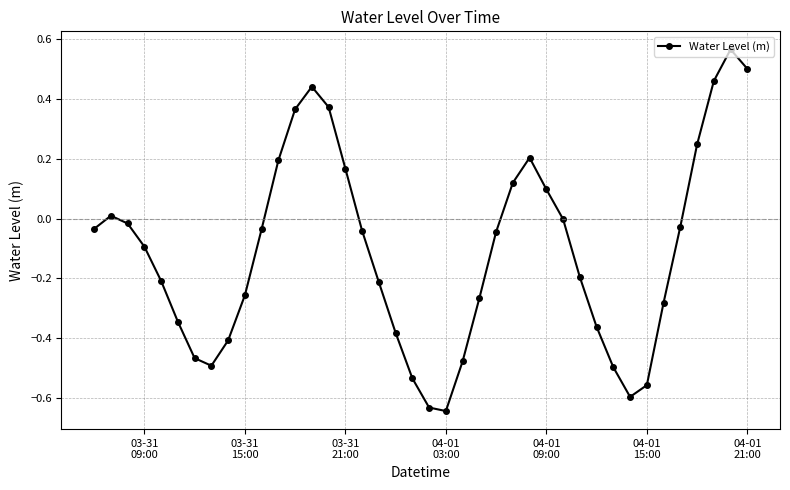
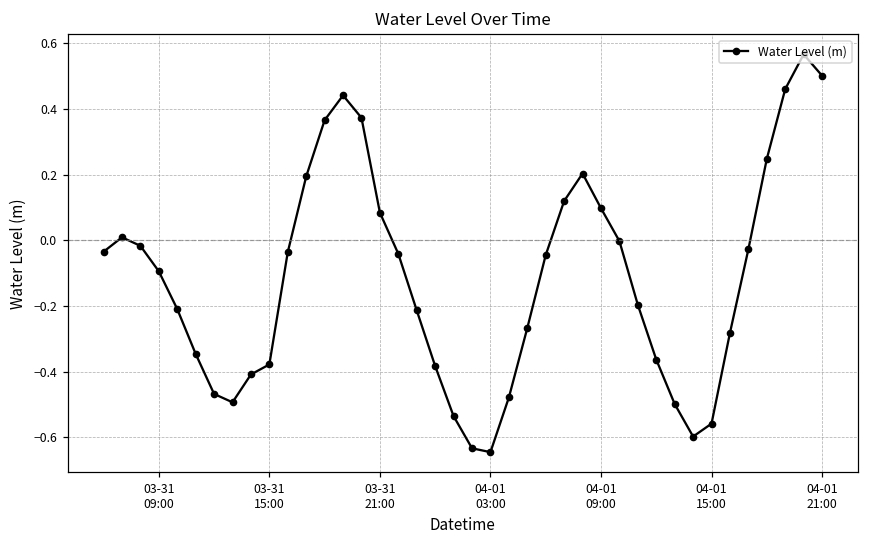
03-31 15:00: -0.26 -> -0.38
03-31 21:00: 0.17 -> 0.08
